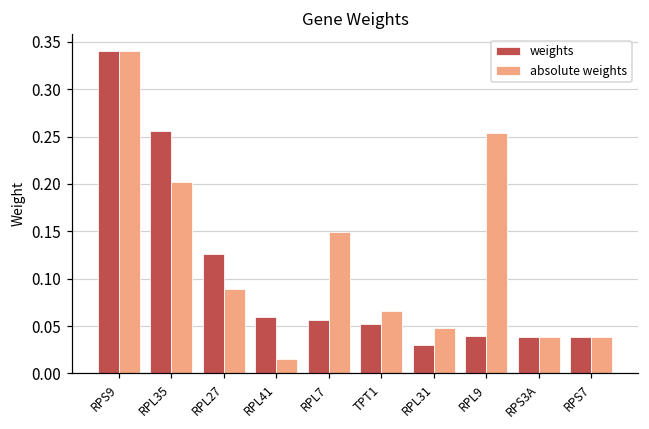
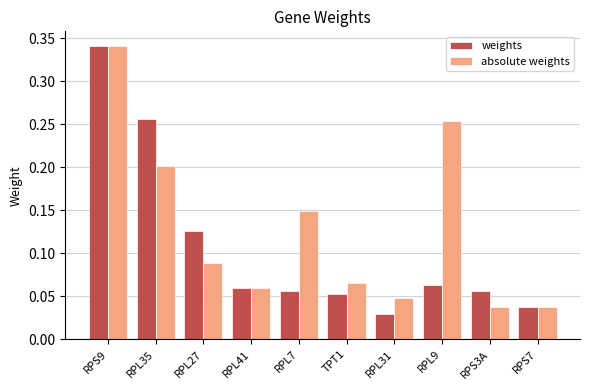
absolute weights, RPL41: 0.02 -> 0.06
weights, RPL9: 0.04 -> 0.06
weights, RPS3A: 0.04 -> 0.06
